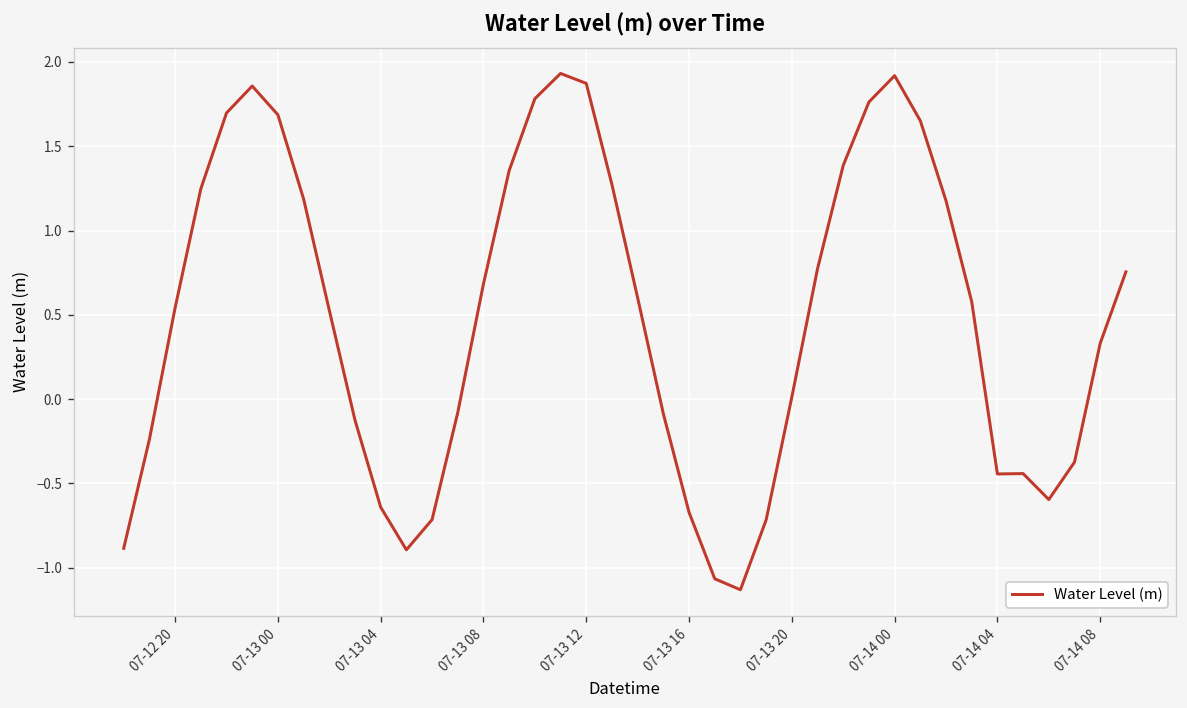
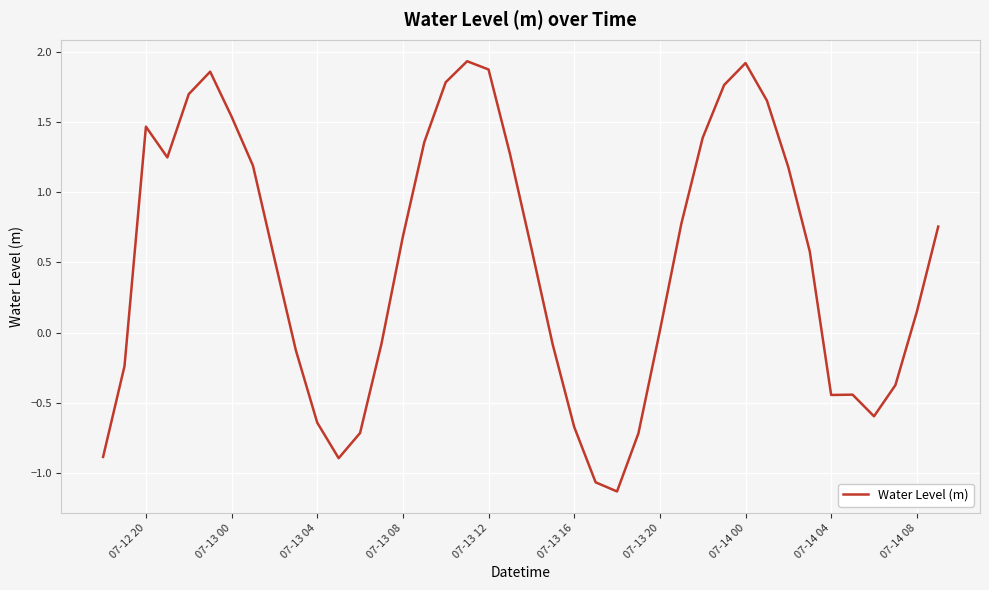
07-12 20: 0.54 -> 1.47
07-13 00: 1.69 -> 1.54
07-14 08: 0.33 -> 0.15
